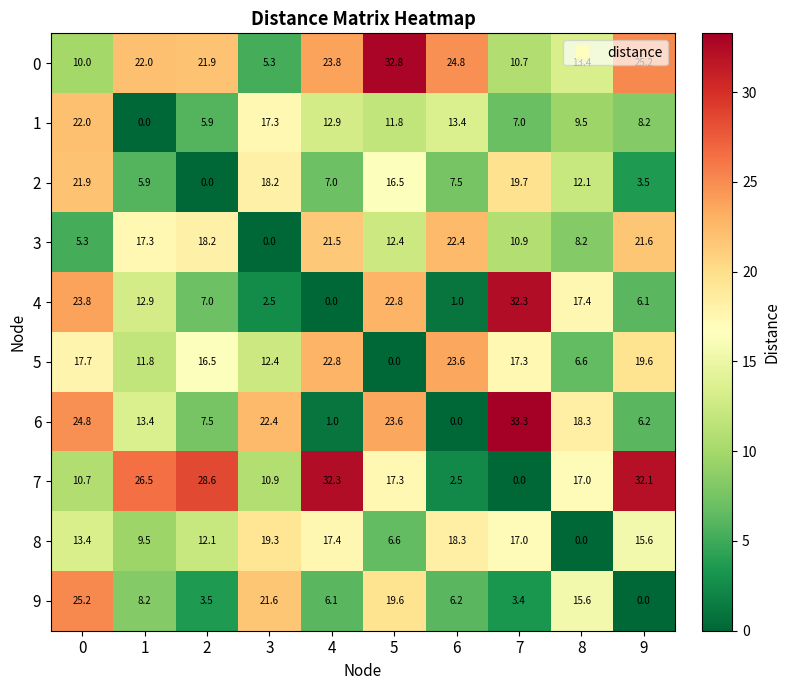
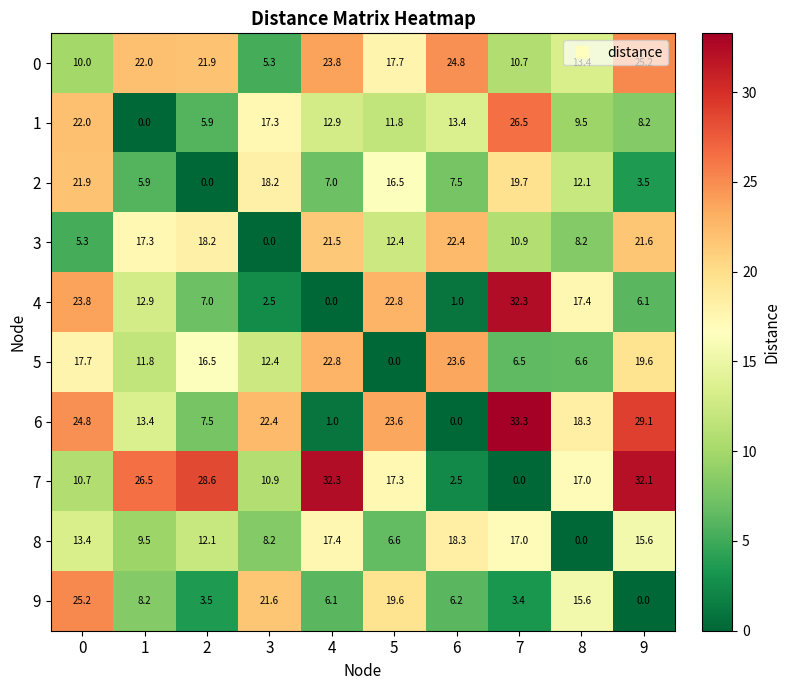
0, 5: 32.8 -> 17.7
1, 7: 7.0 -> 26.5
5, 7: 17.3 -> 6.5
6, 9: 6.2 -> 29.1
8, 3: 19.3 -> 8.2
